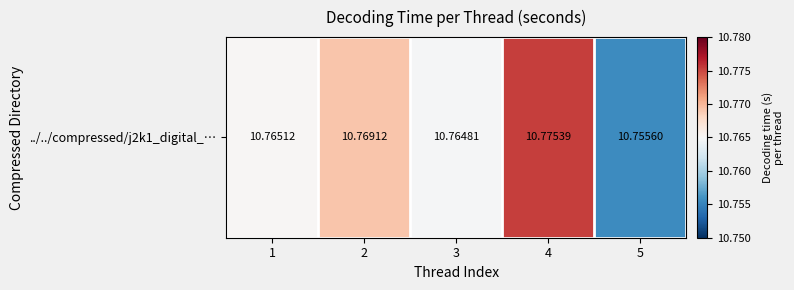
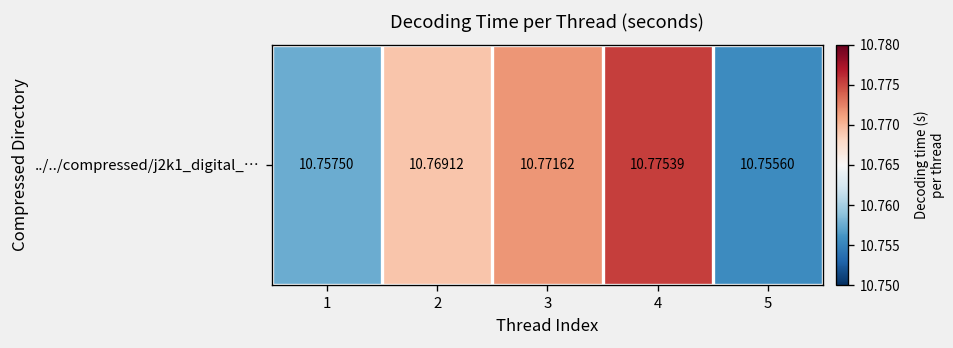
../../compressed/j2k1_digital_…, 1: 10.76512 -> 10.75750
../../compressed/j2k1_digital_…, 3: 10.76481 -> 10.77162
